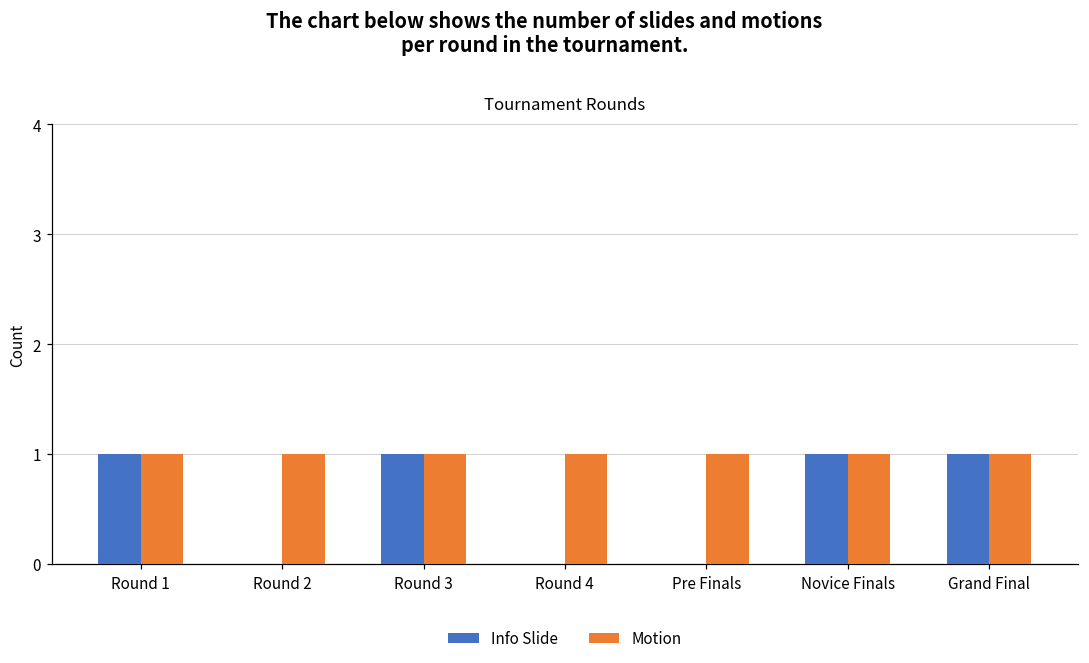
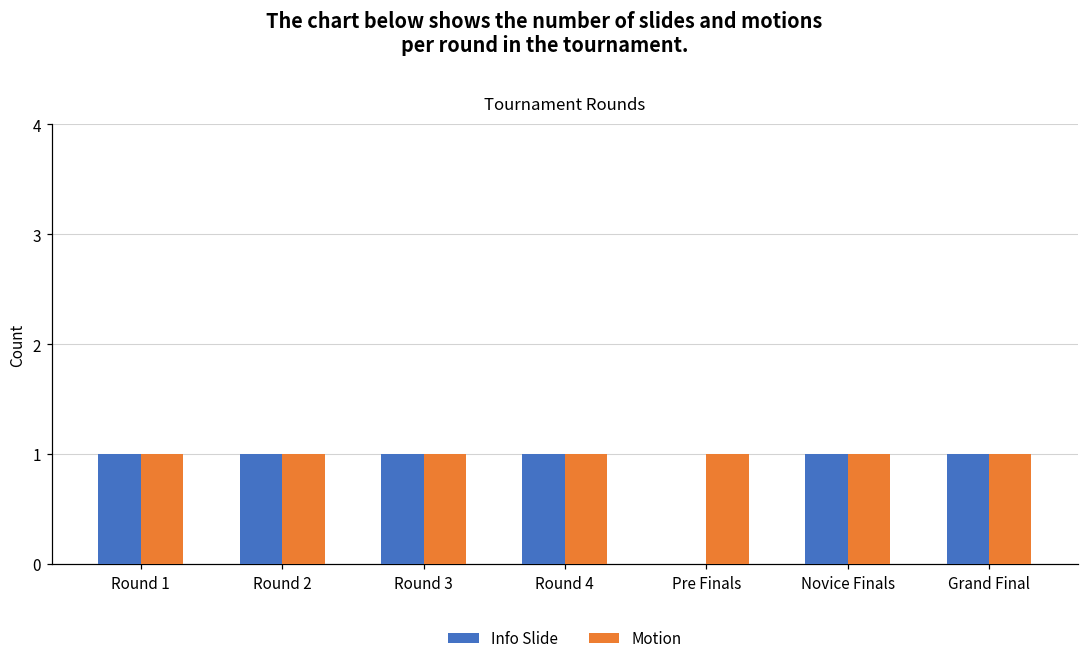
Info Slide, Round 2: 0 -> 1
Info Slide, Round 4: 0 -> 1
